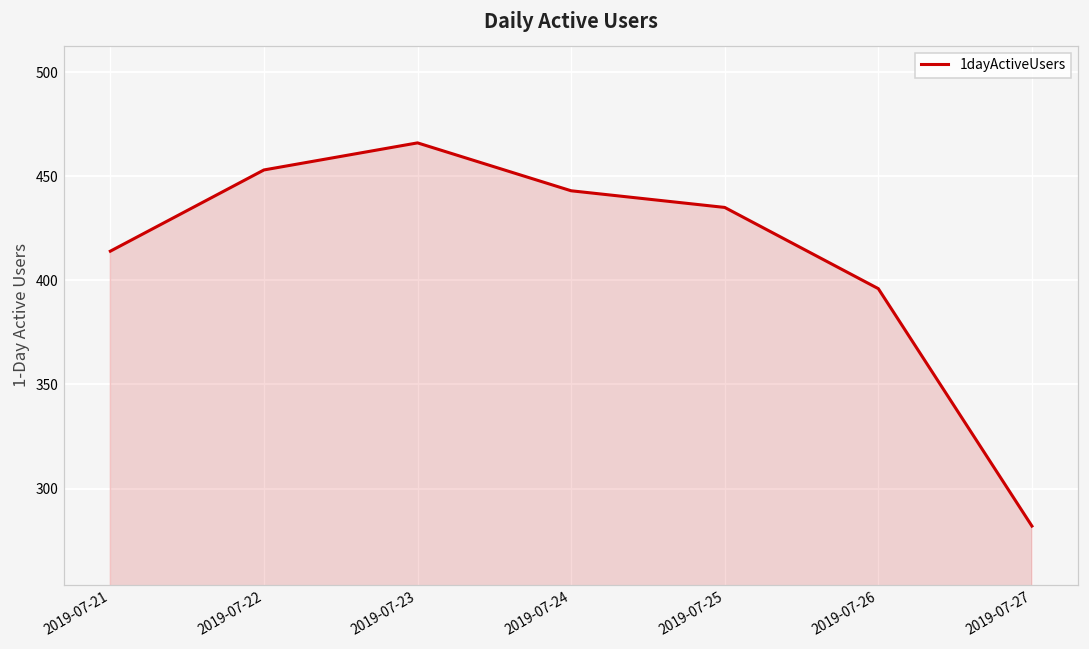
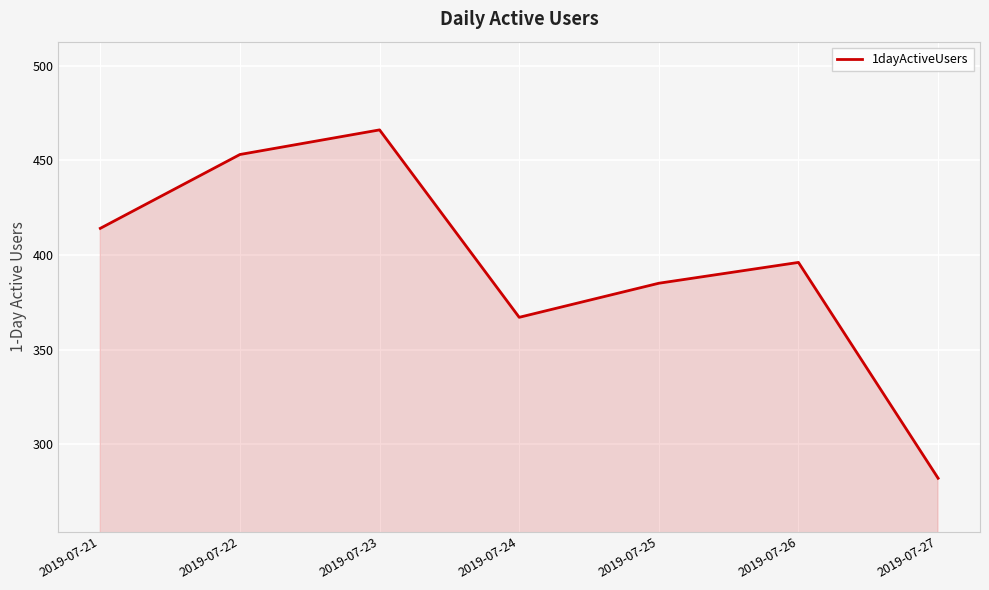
2019-07-24: 443 -> 367
2019-07-25: 435 -> 385
